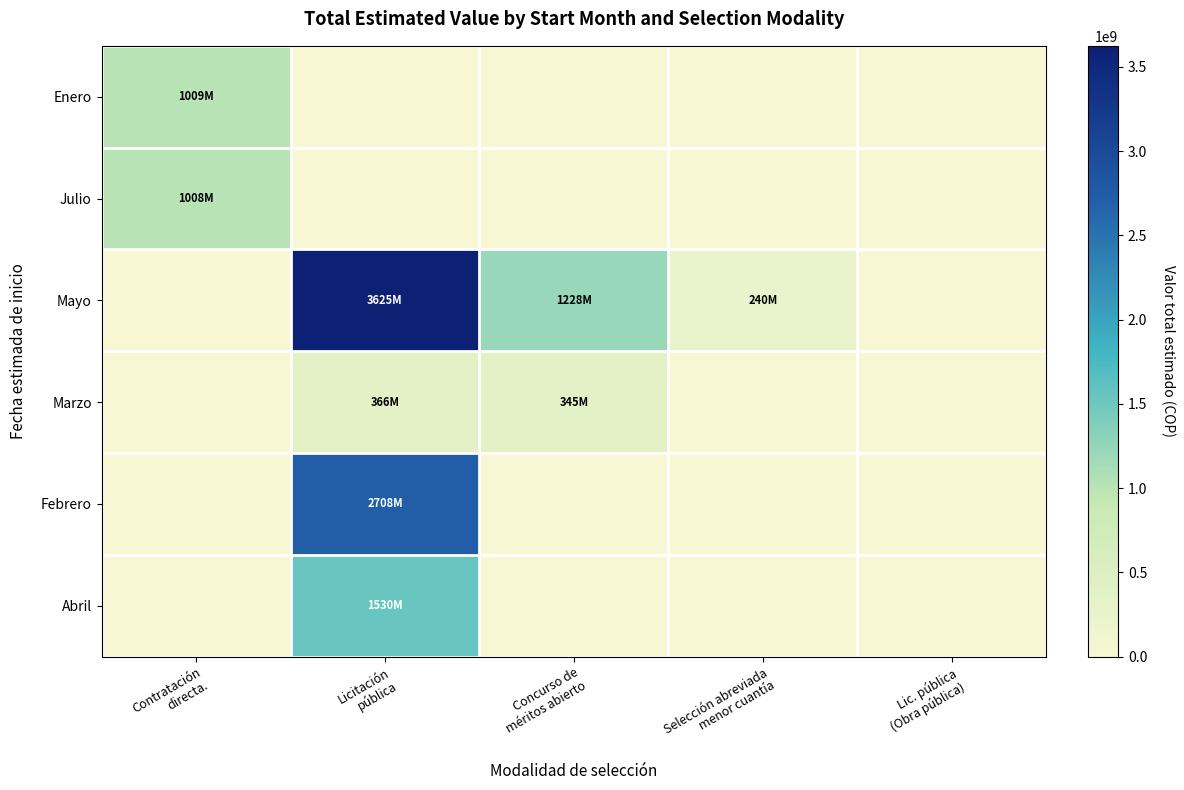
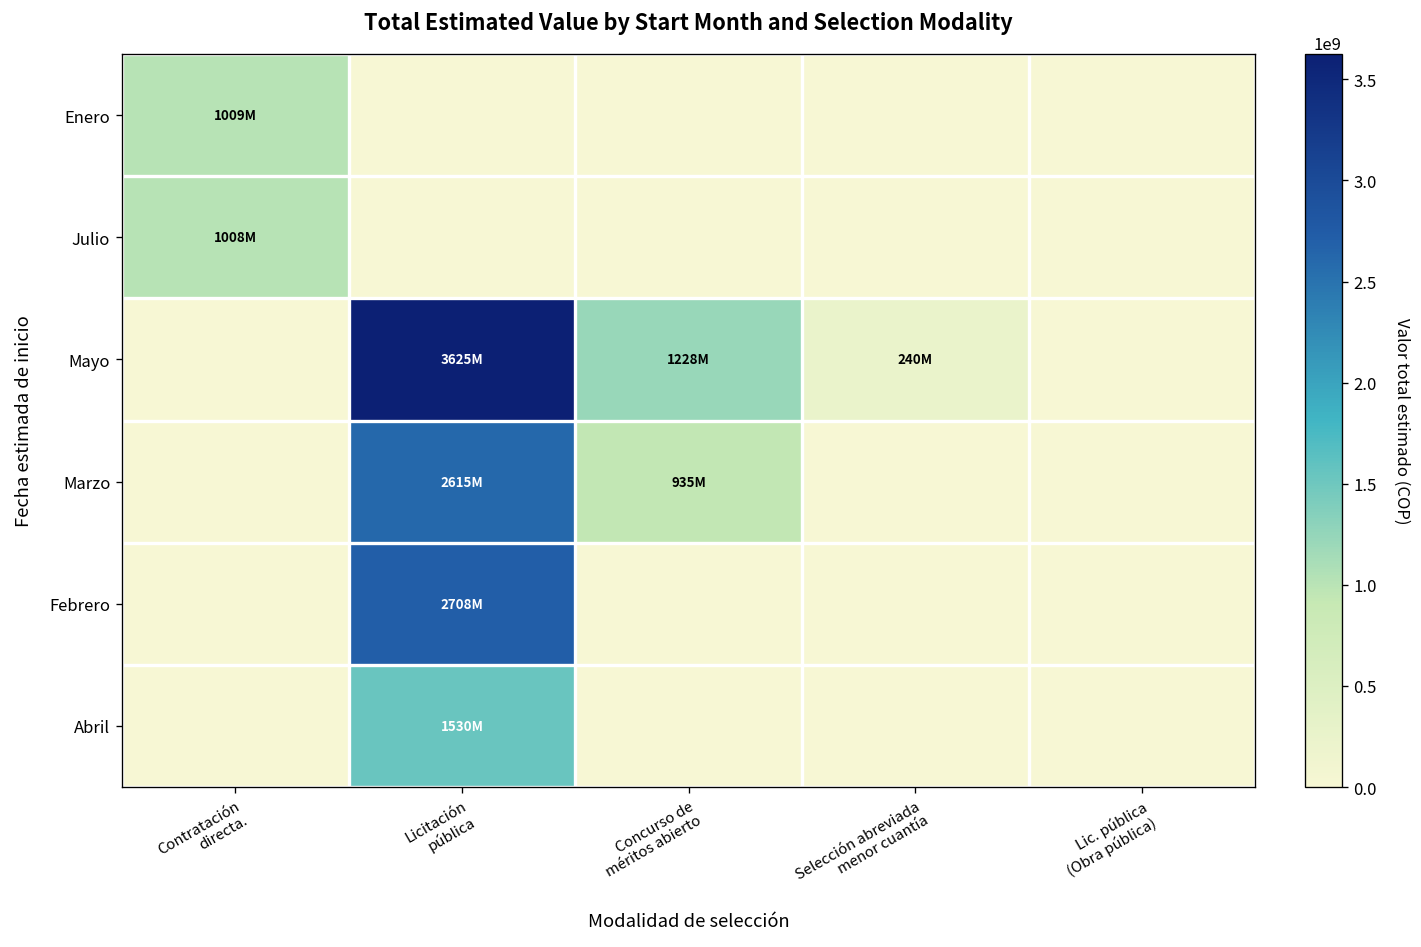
Marzo, Licitación pública: 366M -> 2615M
Marzo, Concurso de méritos abierto: 345M -> 935M
